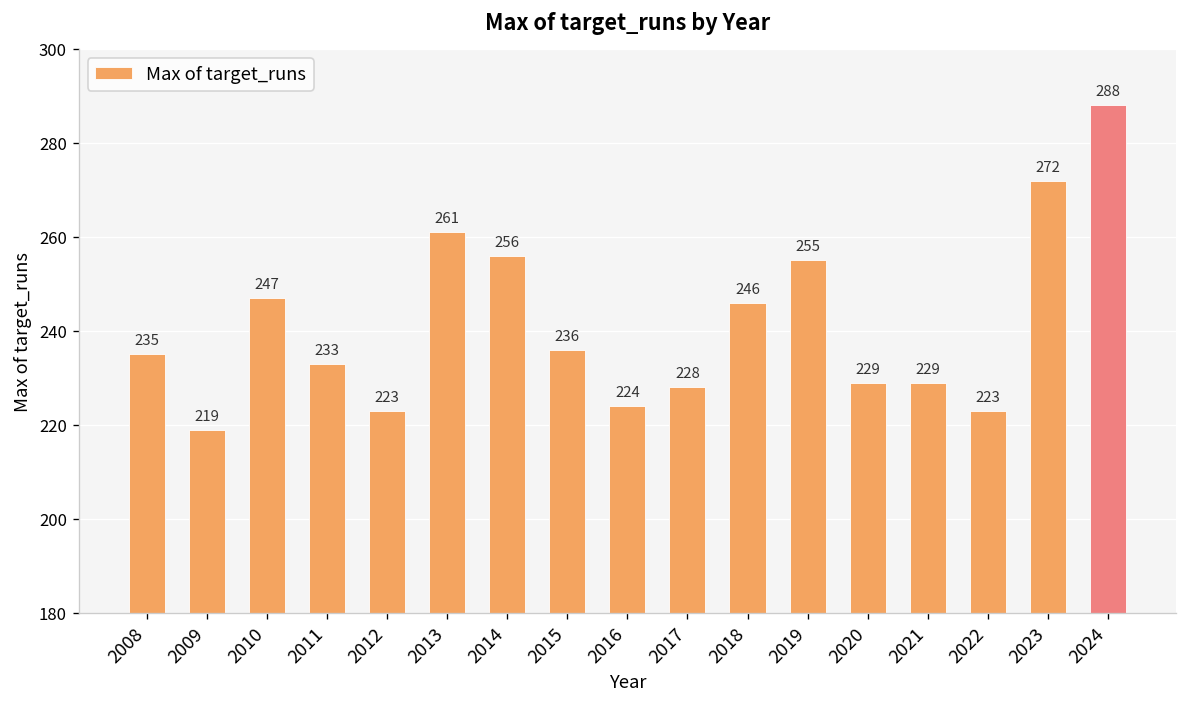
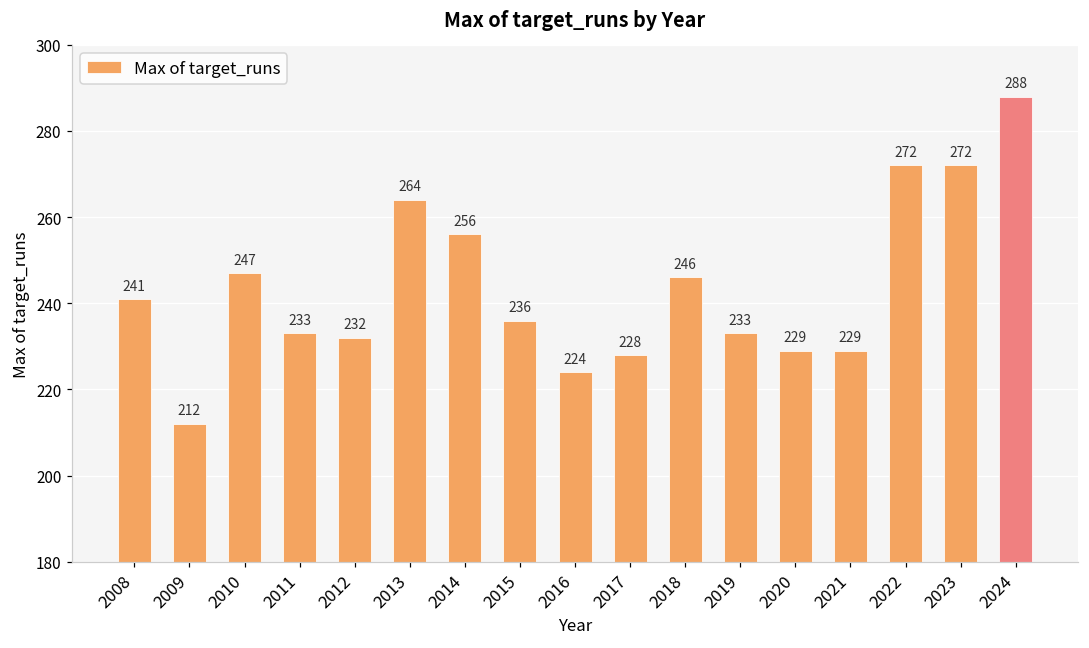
2008: 235 -> 241
2009: 219 -> 212
2012: 223 -> 232
2013: 261 -> 264
2019: 255 -> 233
2022: 223 -> 272
